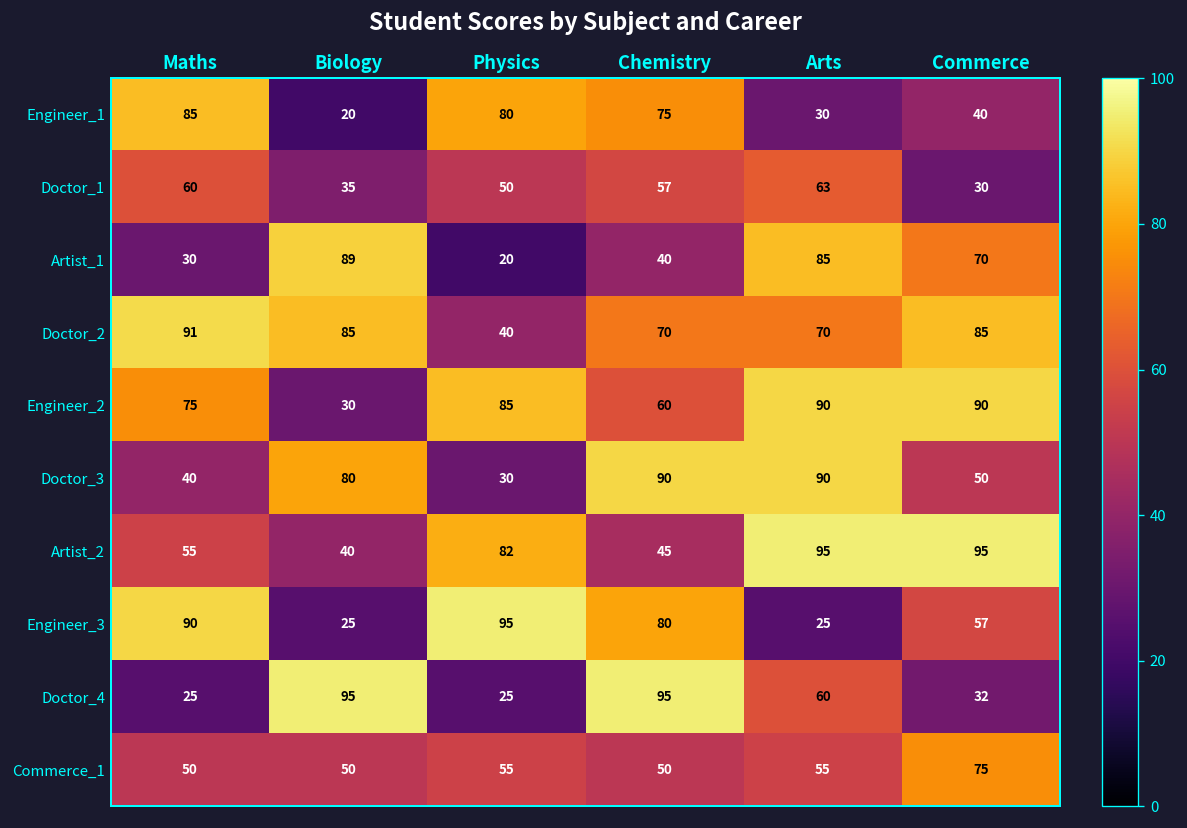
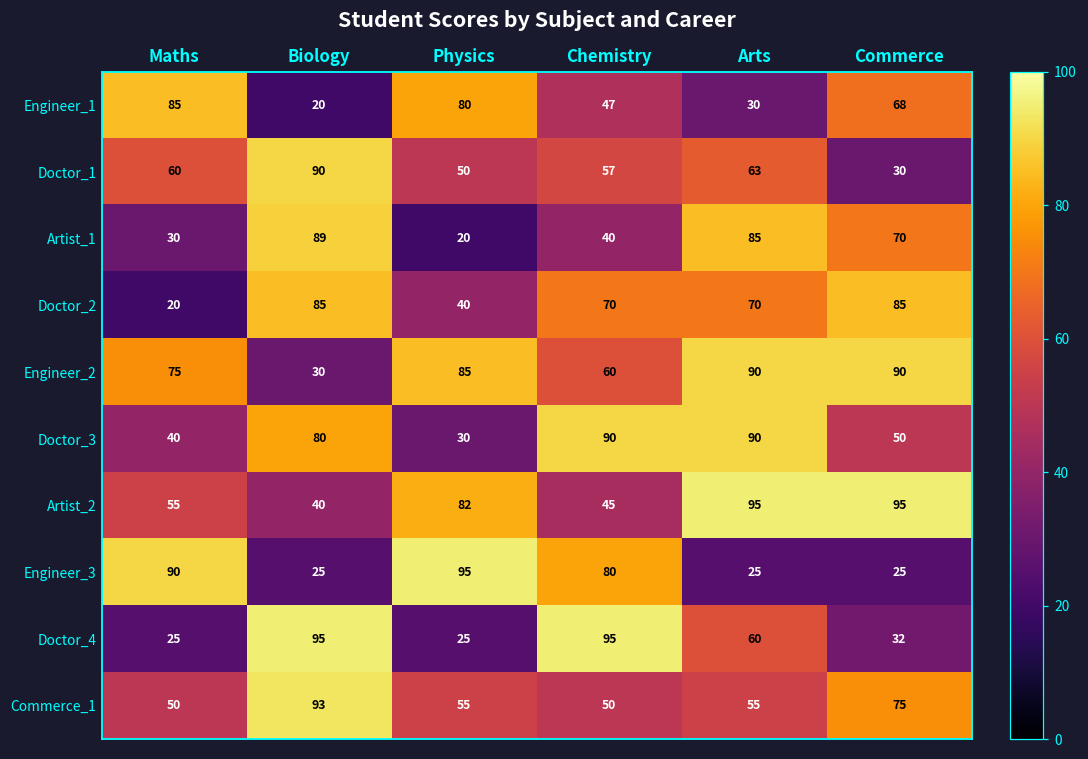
Engineer_1, Chemistry: 75 -> 47
Engineer_1, Commerce: 40 -> 68
Doctor_1, Biology: 35 -> 90
Doctor_2, Maths: 91 -> 20
Engineer_3, Commerce: 57 -> 25
Commerce_1, Biology: 50 -> 93
